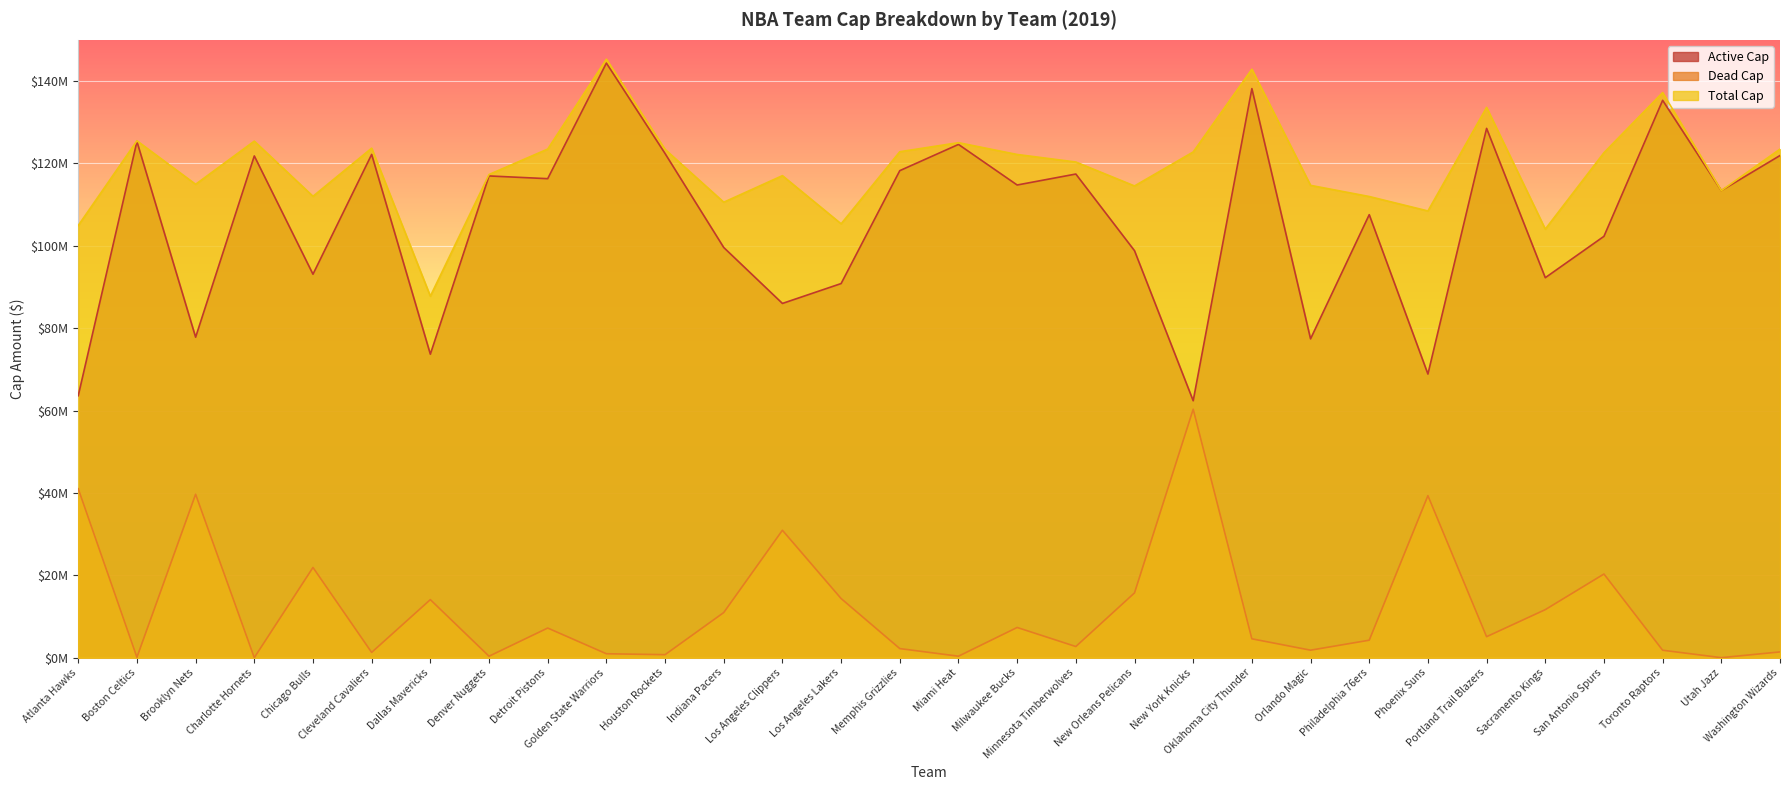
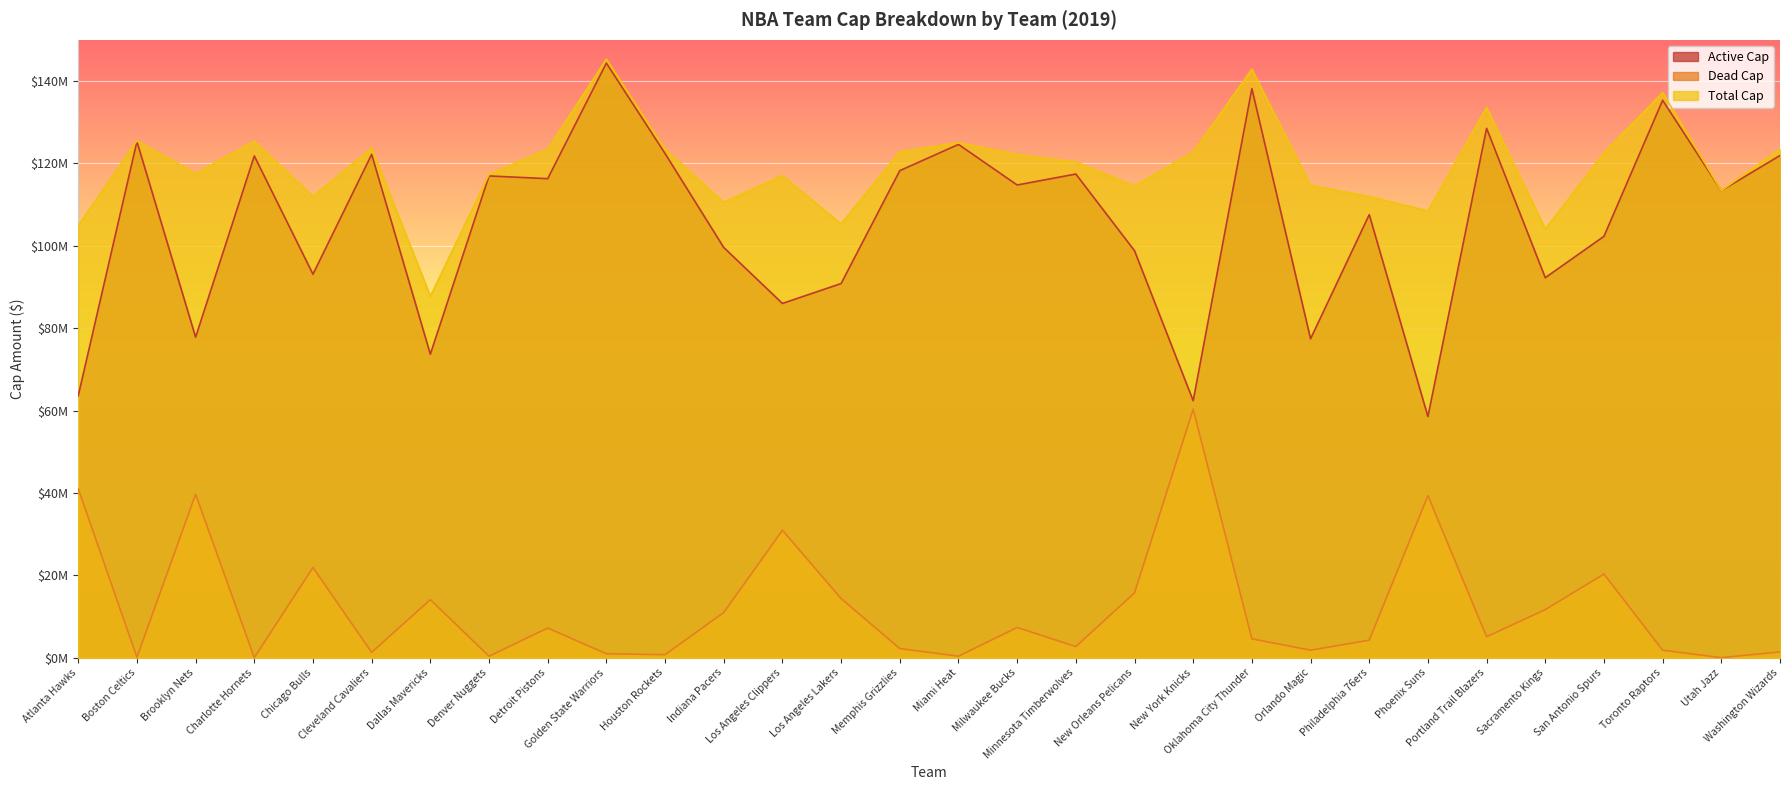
Total Cap, Brooklyn Nets: $115000000 -> $118000000
Active Cap, Phoenix Suns: $69000000 -> $59000000
